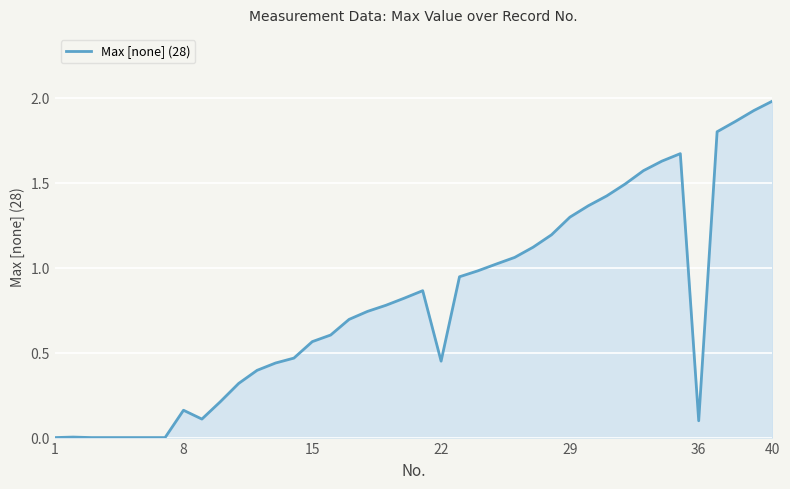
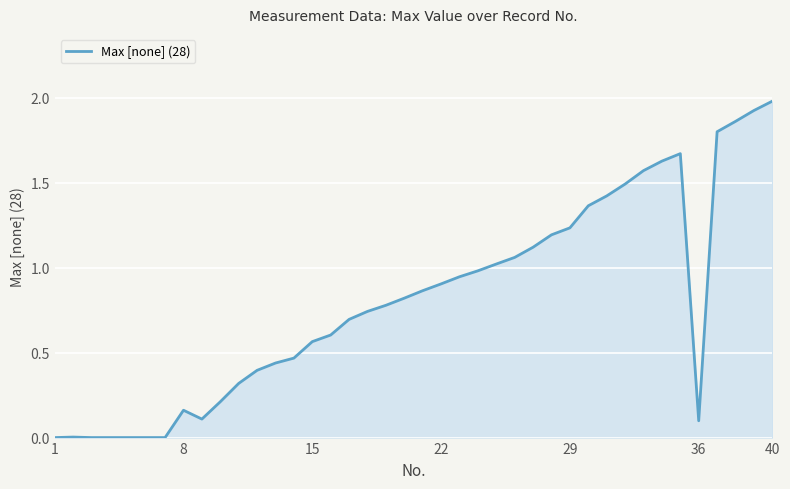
22: 0.45 -> 0.91
29: 1.30 -> 1.24
